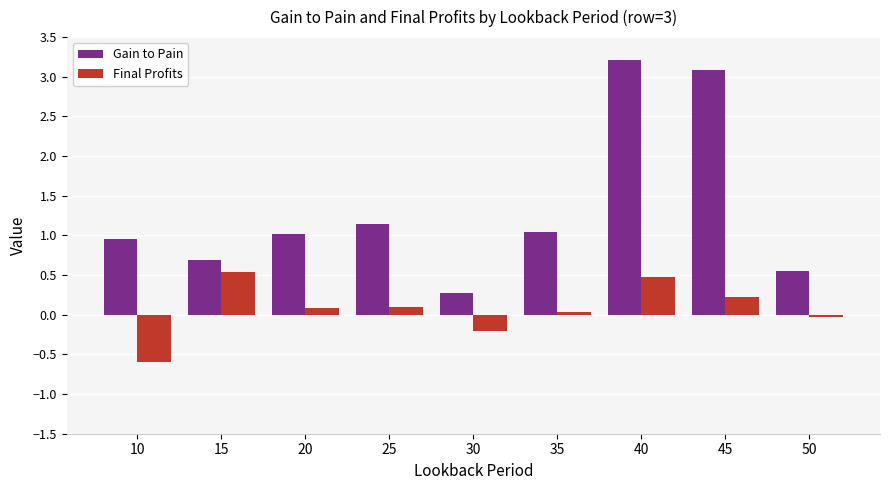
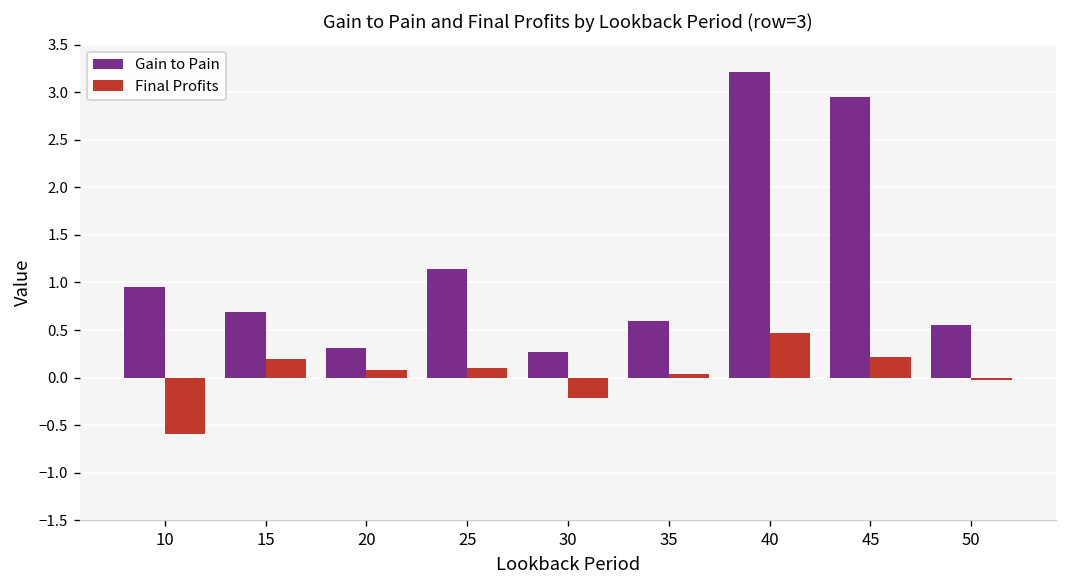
Final Profits, 15: 0.5 -> 0.2
Gain to Pain, 20: 1.0 -> 0.3
Gain to Pain, 35: 1.0 -> 0.6
Gain to Pain, 45: 3.1 -> 2.9
